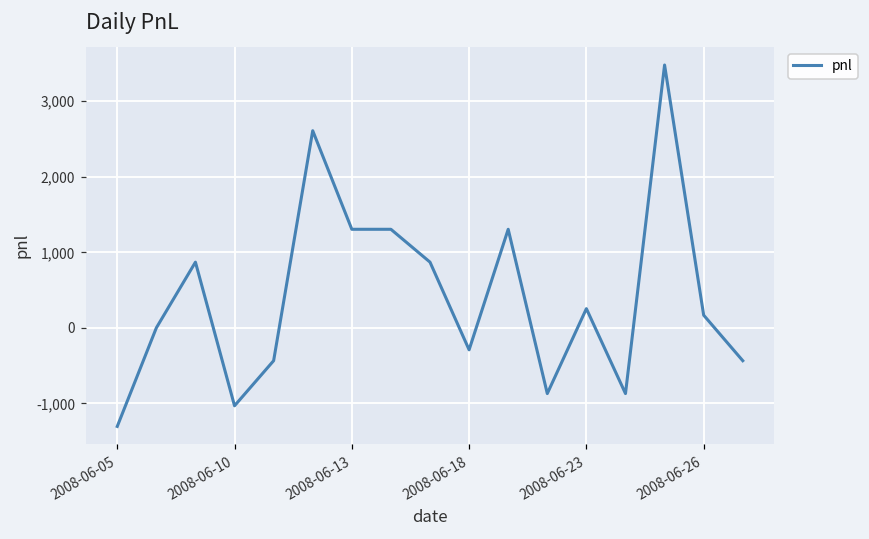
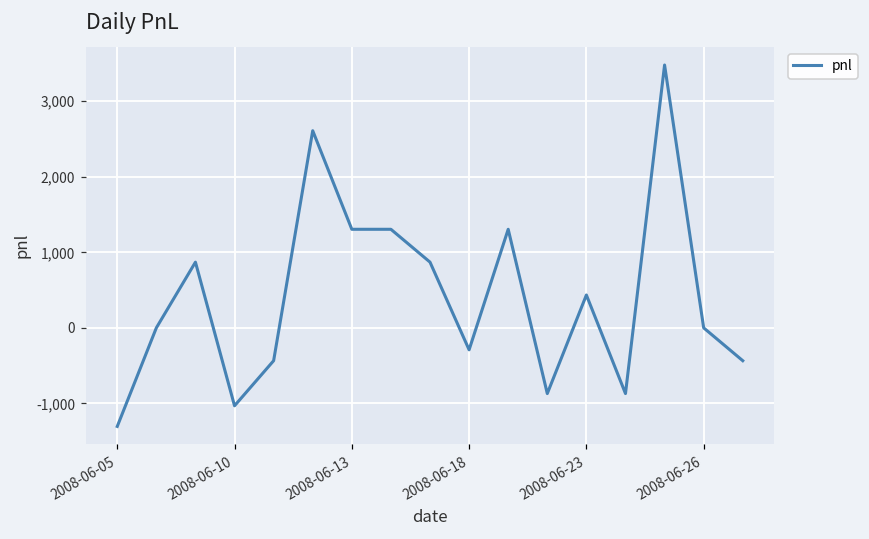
2008-06-23: 300 -> 400
2008-06-26: 200 -> 0
